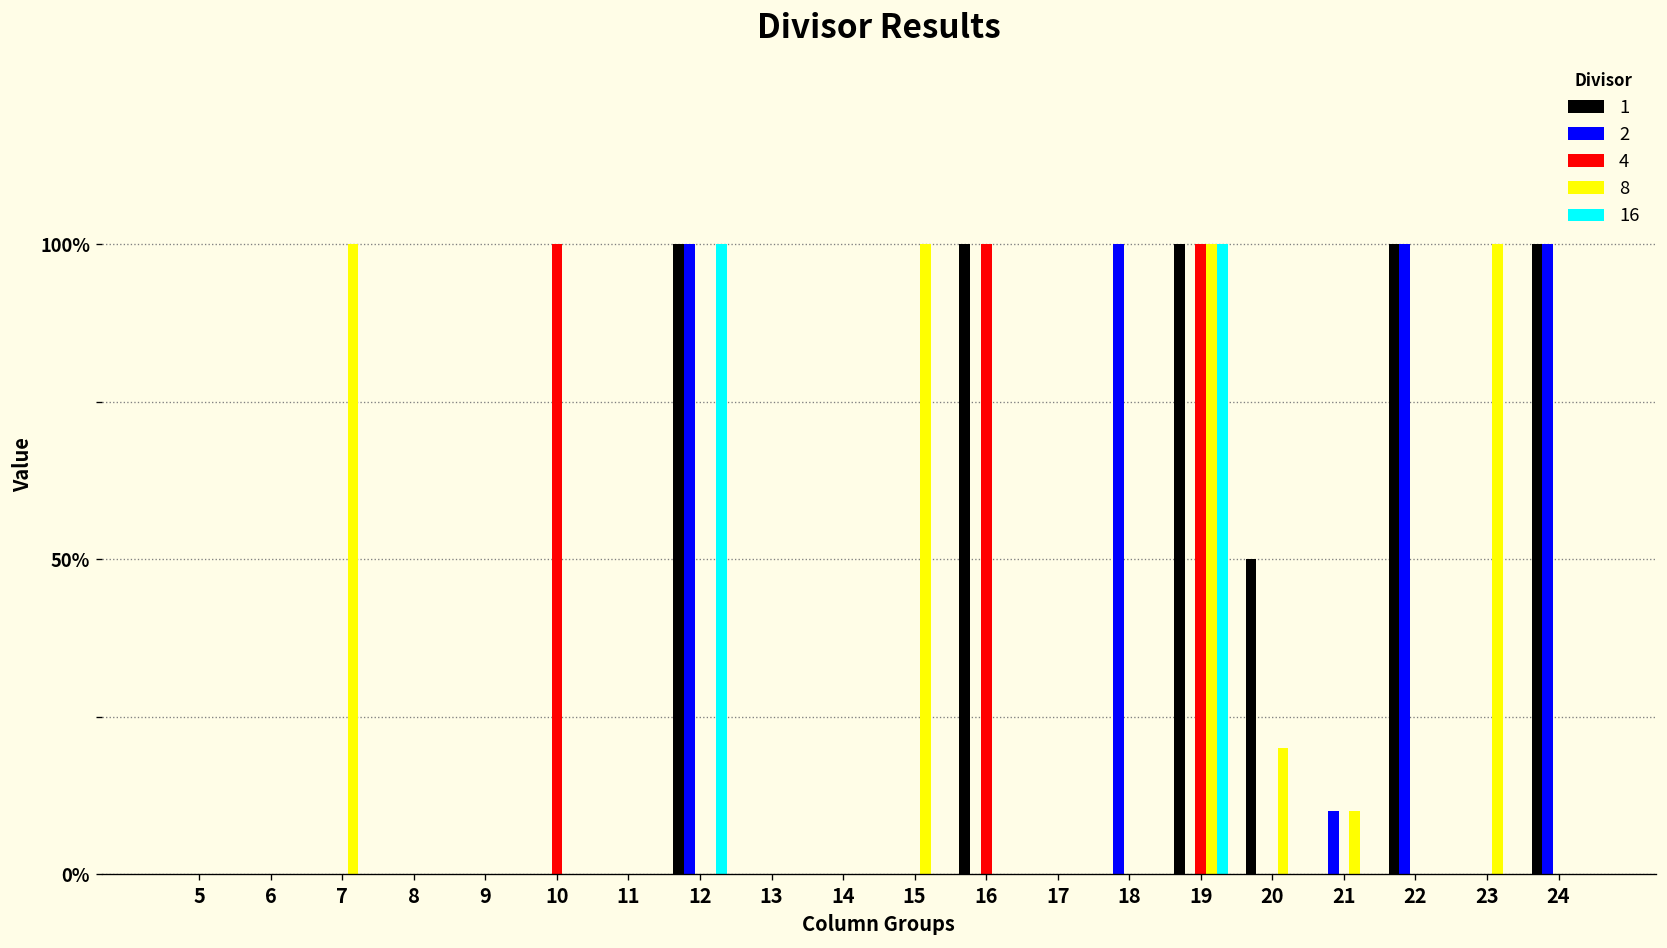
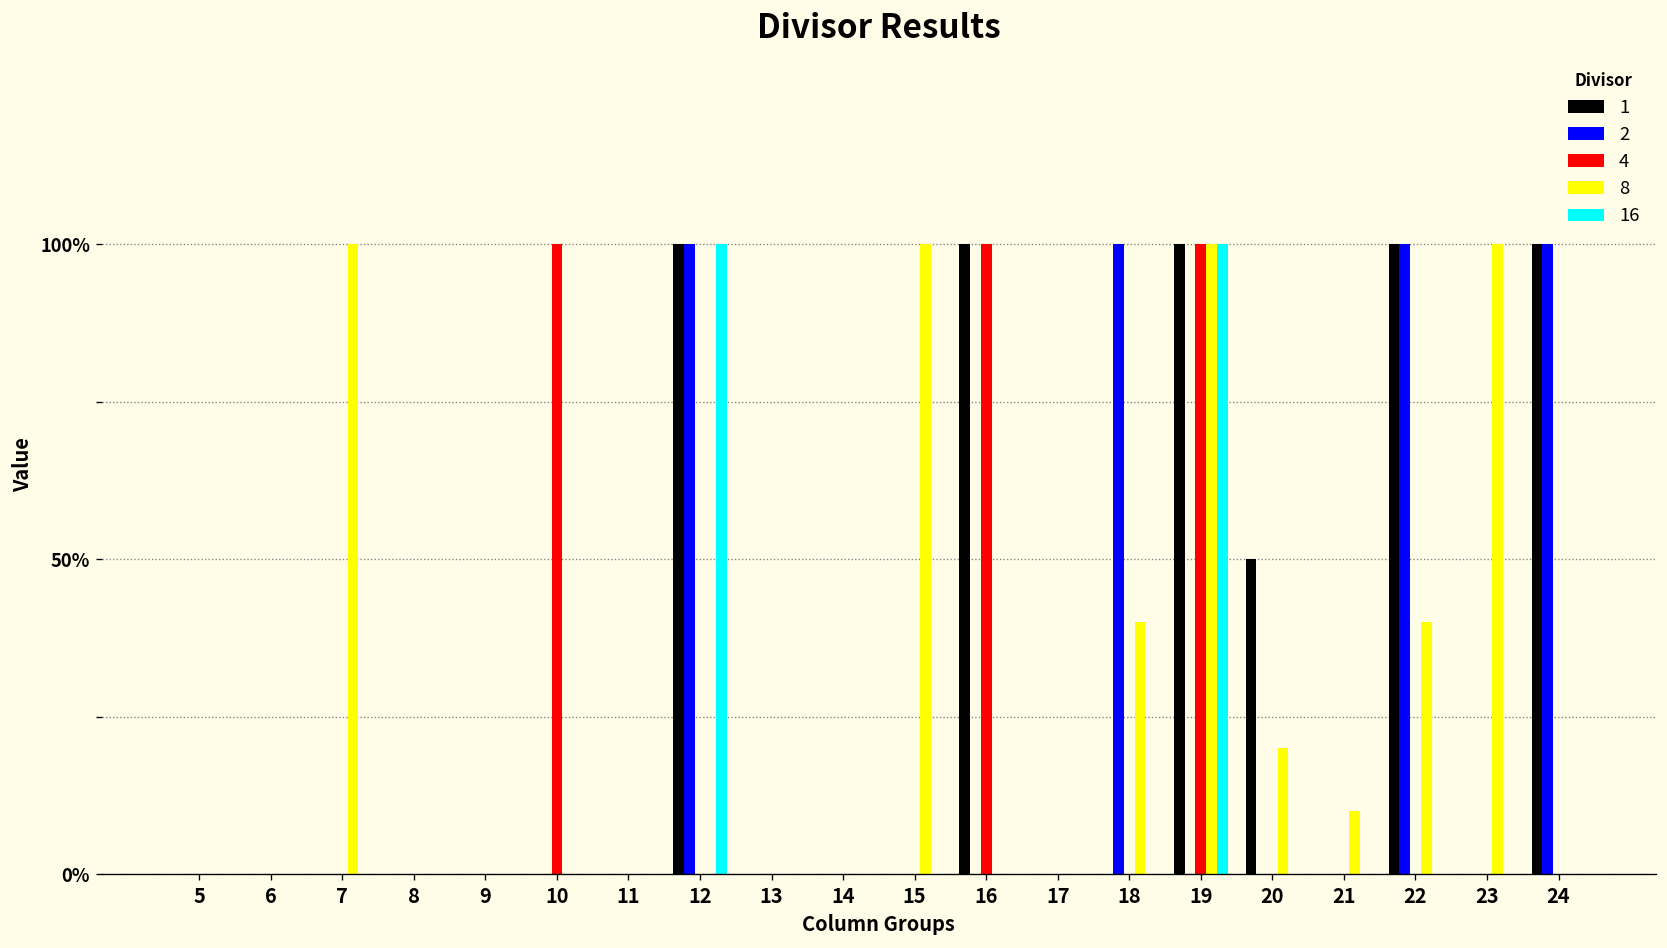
8, 18: 0% -> 40%
2, 21: 10% -> 0%
8, 22: 0% -> 40%
